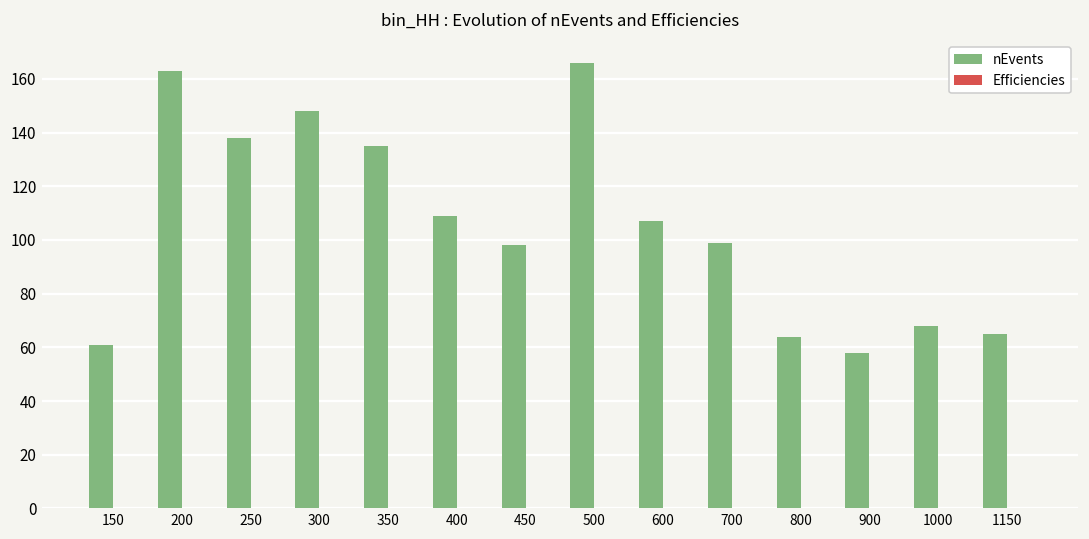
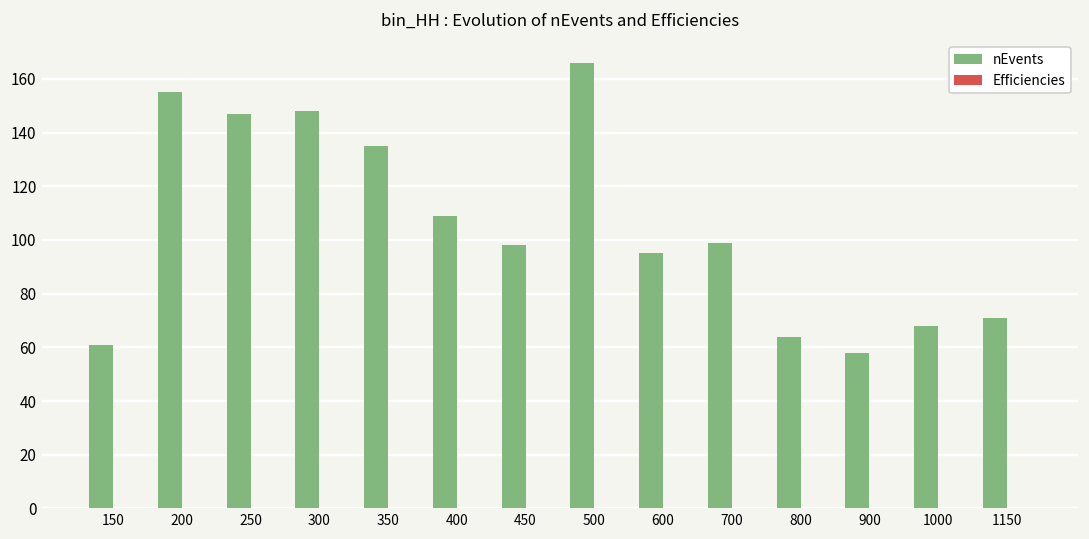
nEvents, 200: 163 -> 155
nEvents, 250: 138 -> 147
nEvents, 600: 107 -> 95
nEvents, 1150: 65 -> 71
